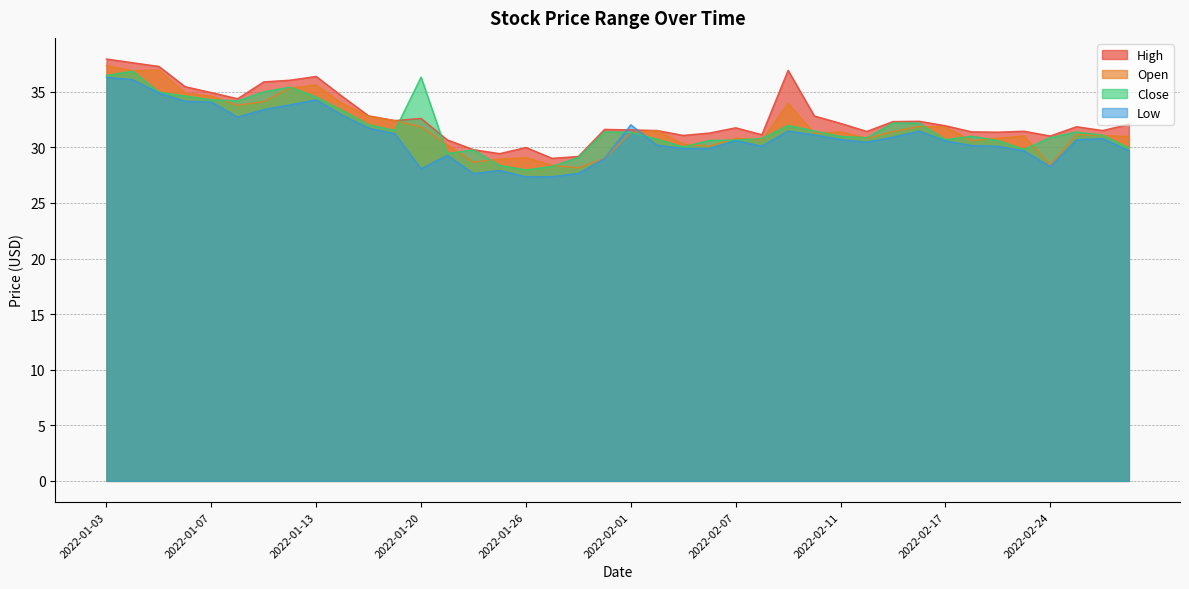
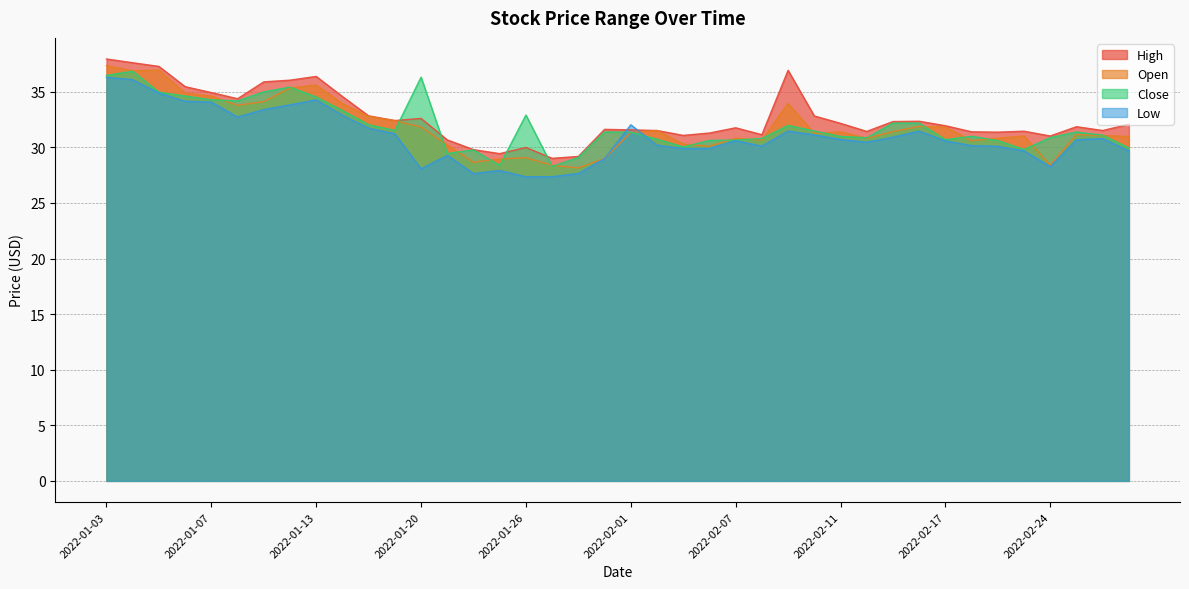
Close, 2022-01-26: 28.0 -> 32.9
